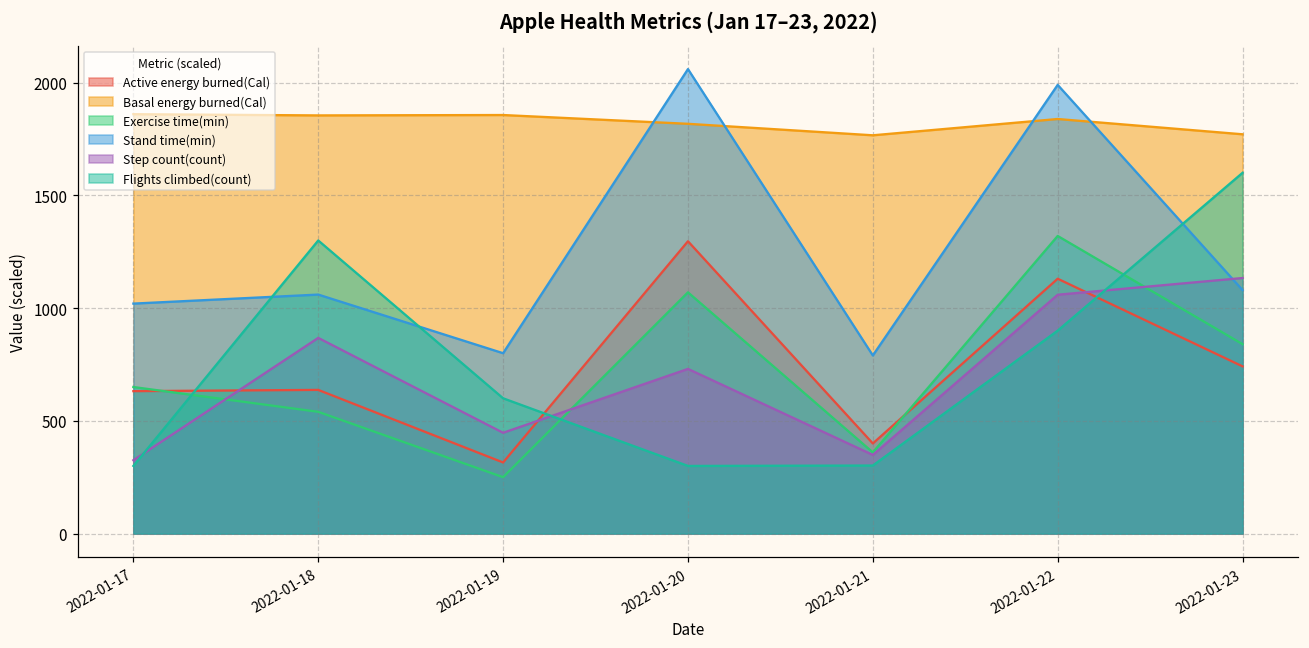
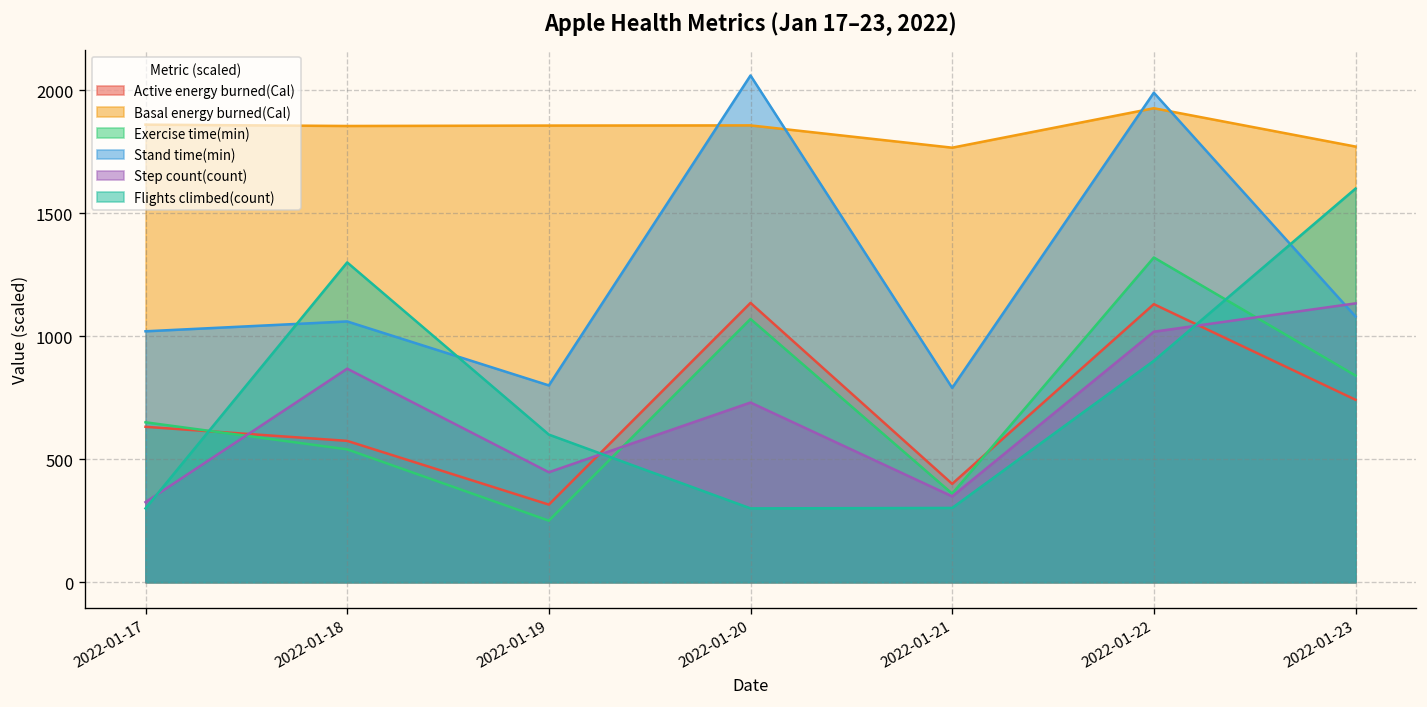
Active energy burned(Cal), 2022-01-18: 640 -> 570
Active energy burned(Cal), 2022-01-20: 1300 -> 1140
Basal energy burned(Cal), 2022-01-20: 1820 -> 1860
Basal energy burned(Cal), 2022-01-22: 1840 -> 1930
Step count(count), 2022-01-22: 1060 -> 1020
